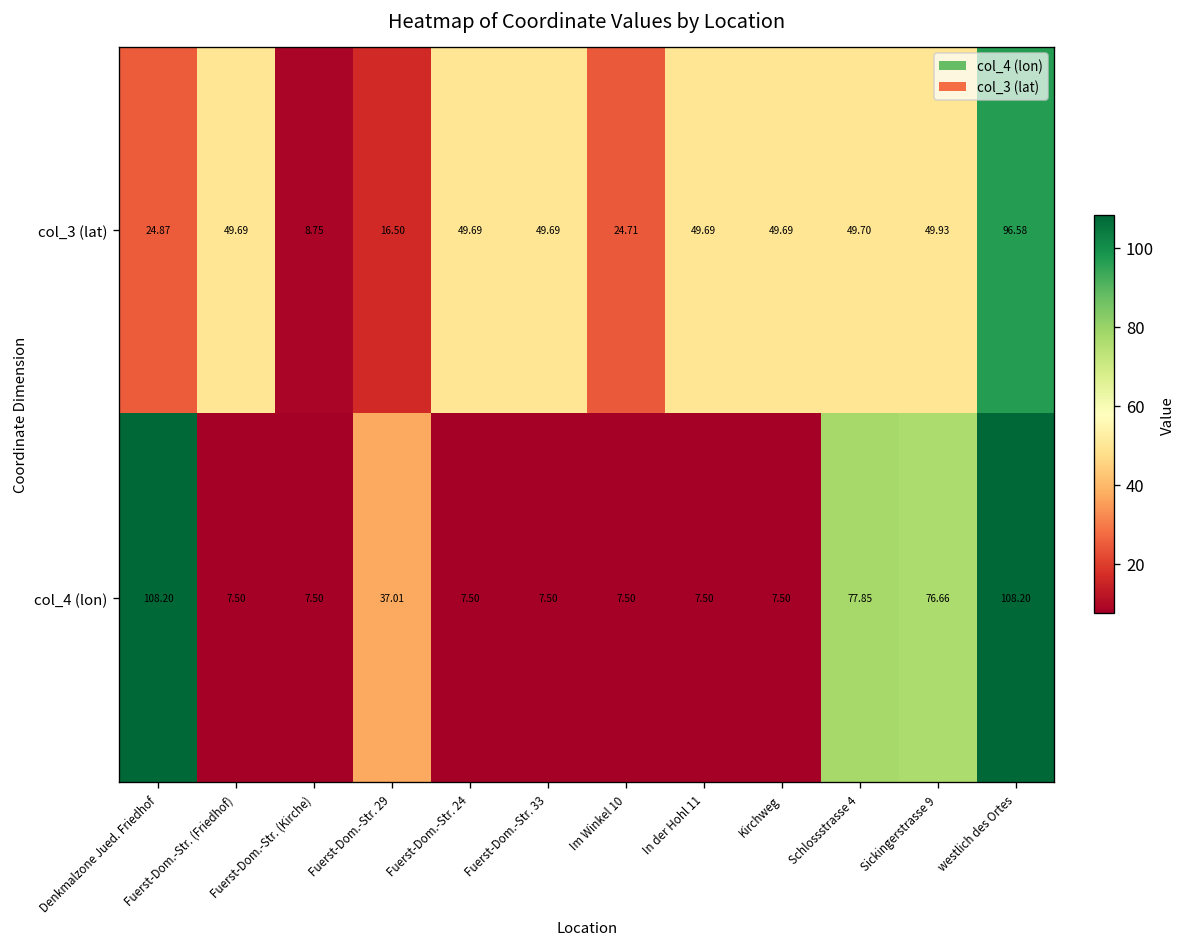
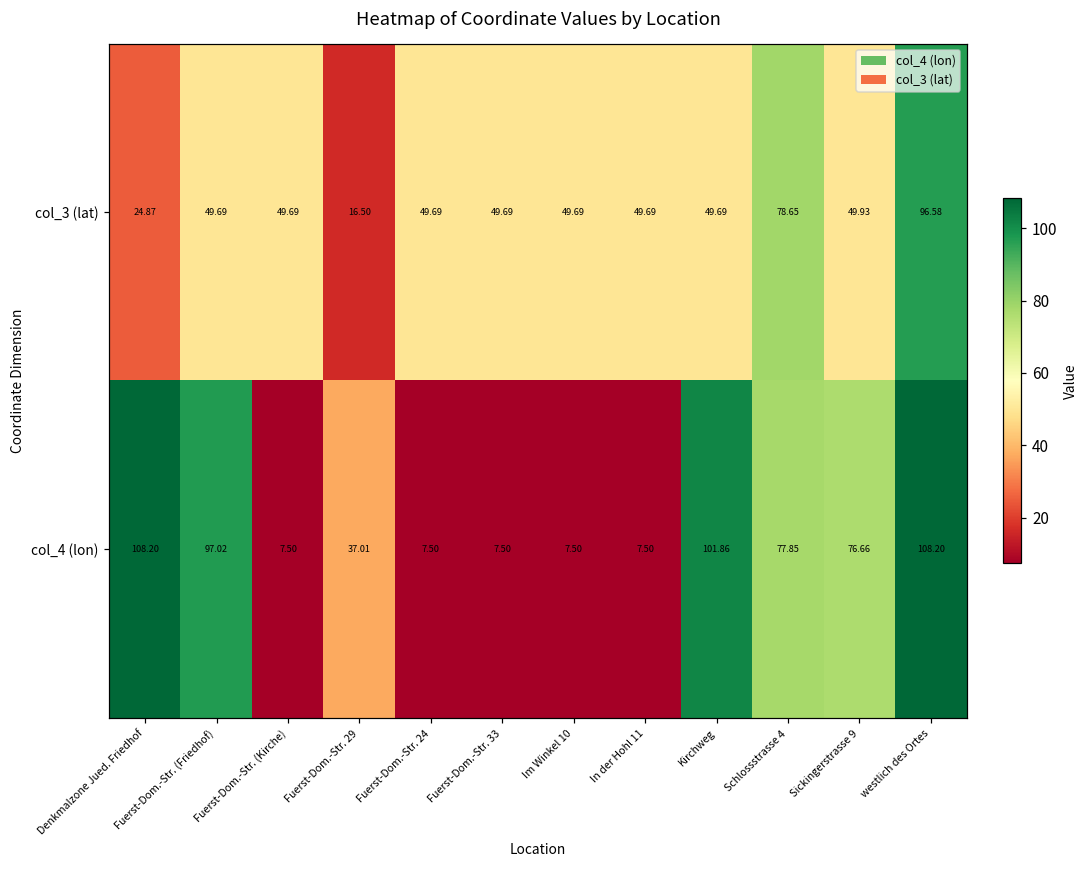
col_3 (lat), Fuerst-Dom.-Str. (Kirche): 8.75 -> 49.69
col_3 (lat), Im Winkel 10: 24.71 -> 49.69
col_3 (lat), Schlossstrasse 4: 49.70 -> 78.65
col_4 (lon), Fuerst-Dom.-Str. (Friedhof): 7.50 -> 97.02
col_4 (lon), Kirchweg: 7.50 -> 101.86
